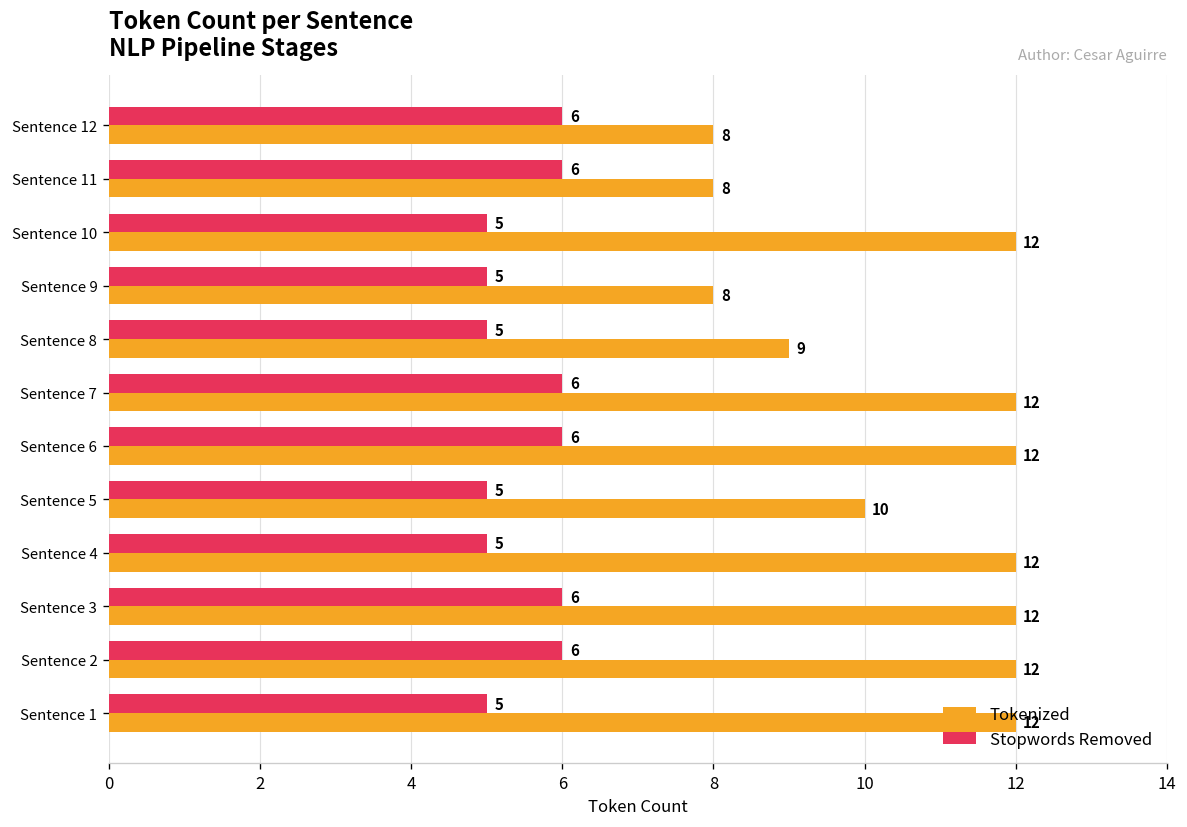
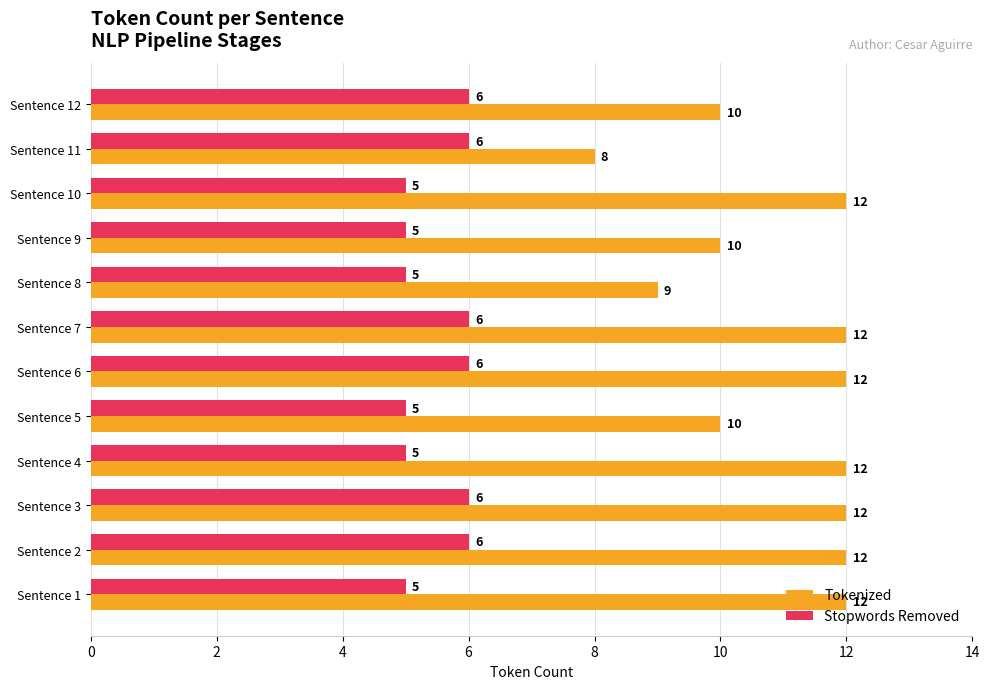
Tokenized, Sentence 12: 8 -> 10
Tokenized, Sentence 9: 8 -> 10
